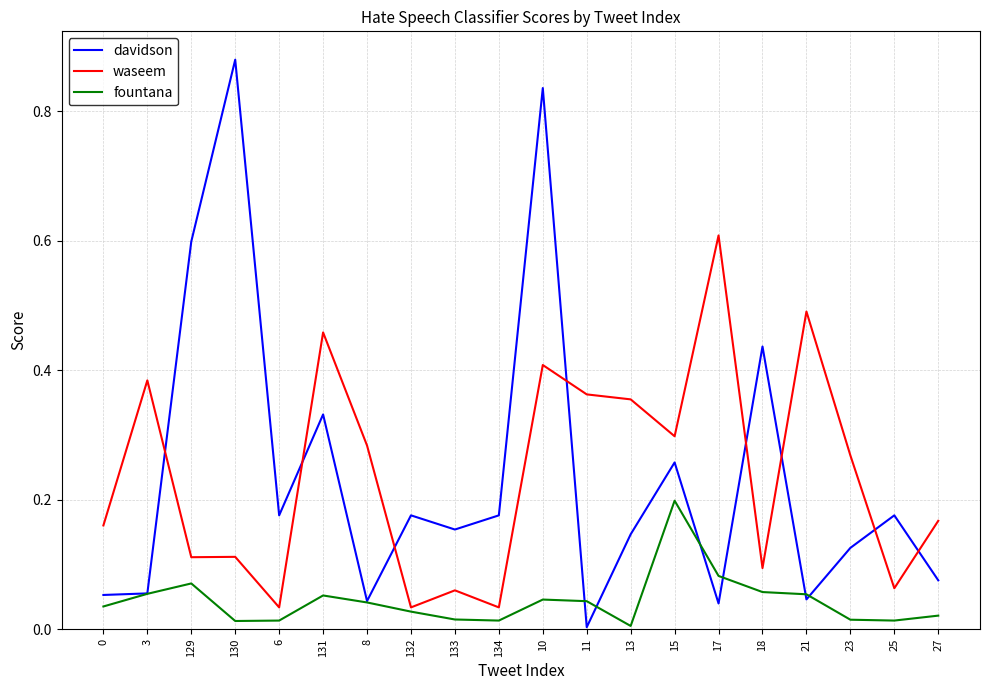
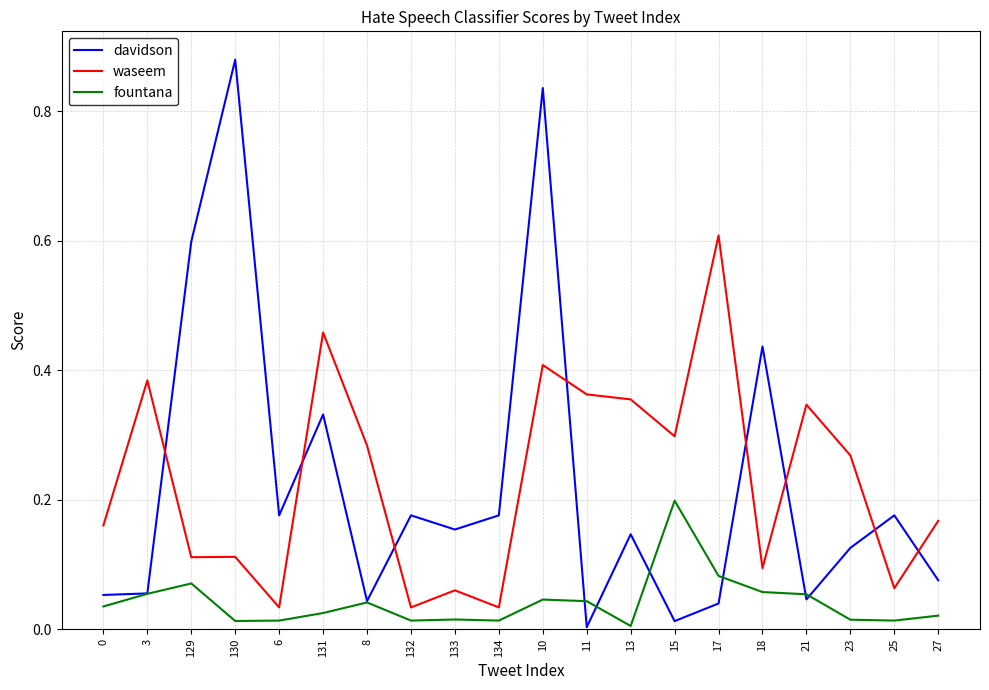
fountana, 131: 0.05 -> 0.02
fountana, 132: 0.03 -> 0.01
davidson, 15: 0.26 -> 0.01
waseem, 21: 0.49 -> 0.35
